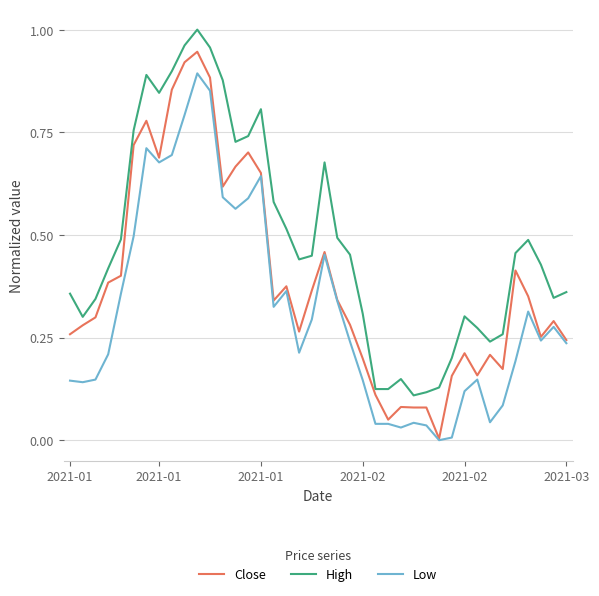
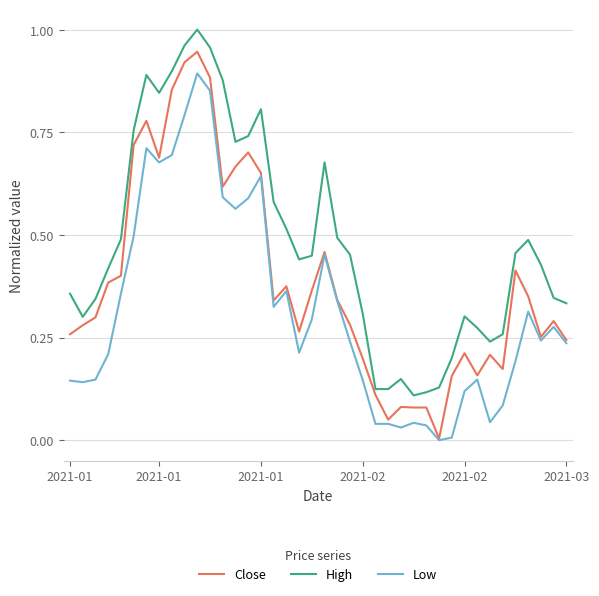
High, 2021-03: 0.36 -> 0.33
